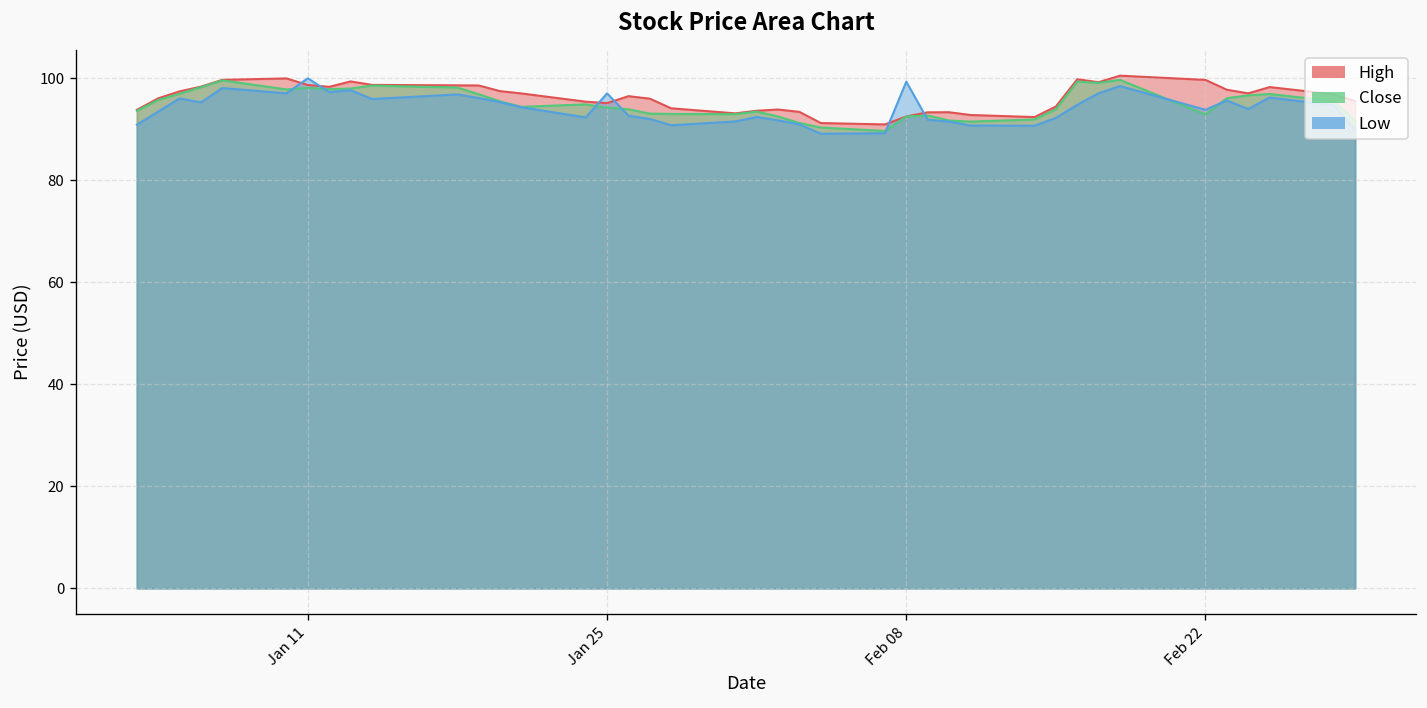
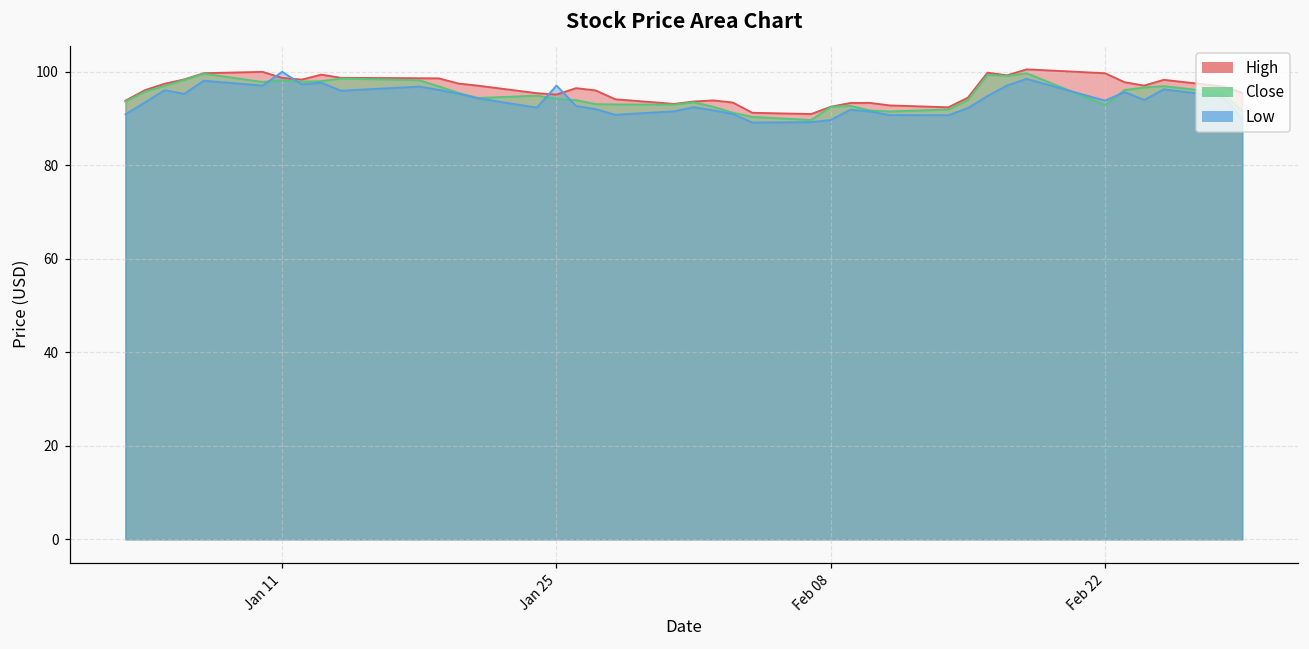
Low, Feb 08: 99 -> 90
